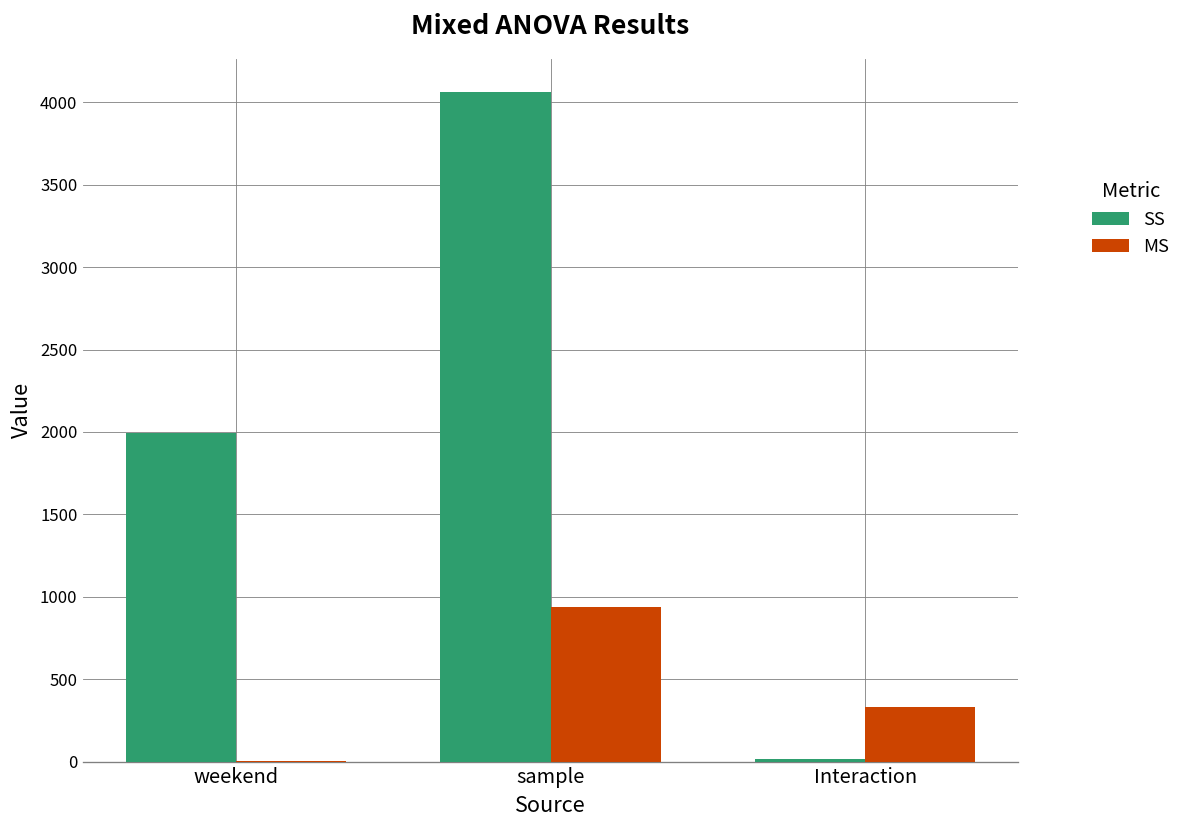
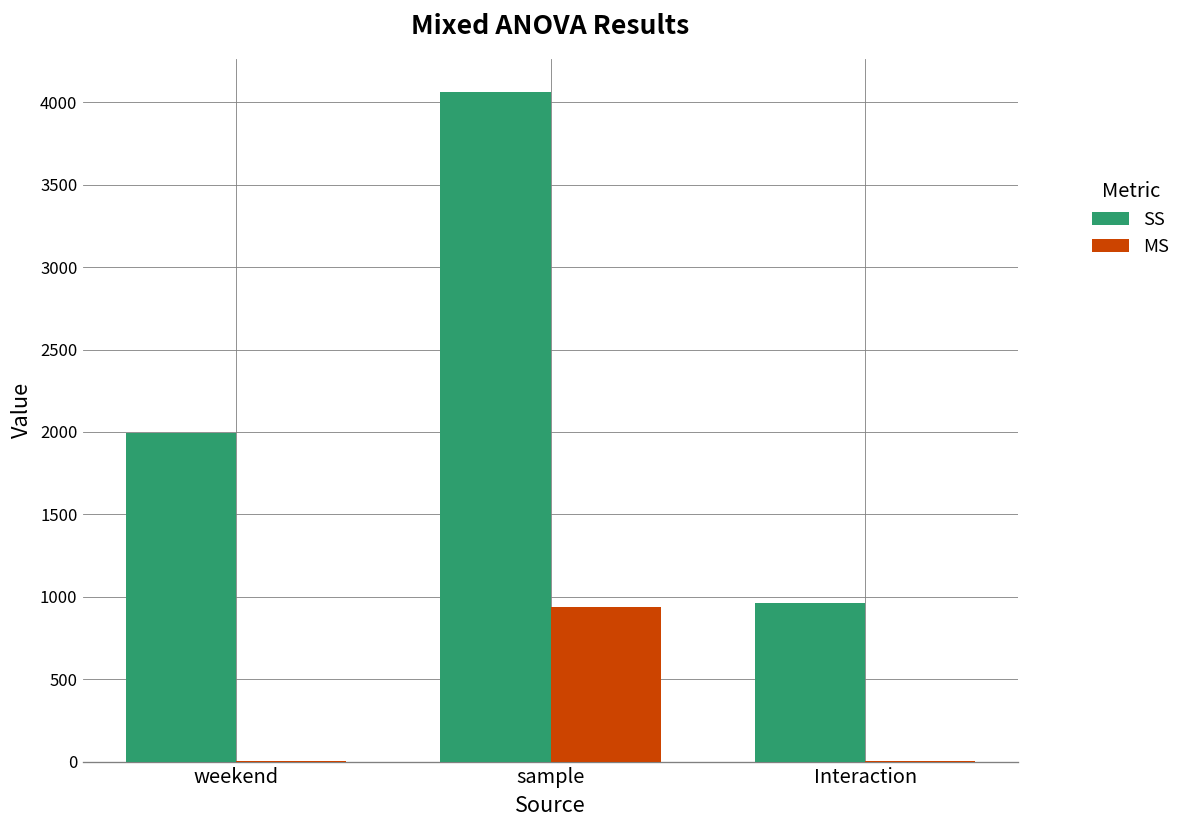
SS, Interaction: 20 -> 960
MS, Interaction: 330 -> 0
